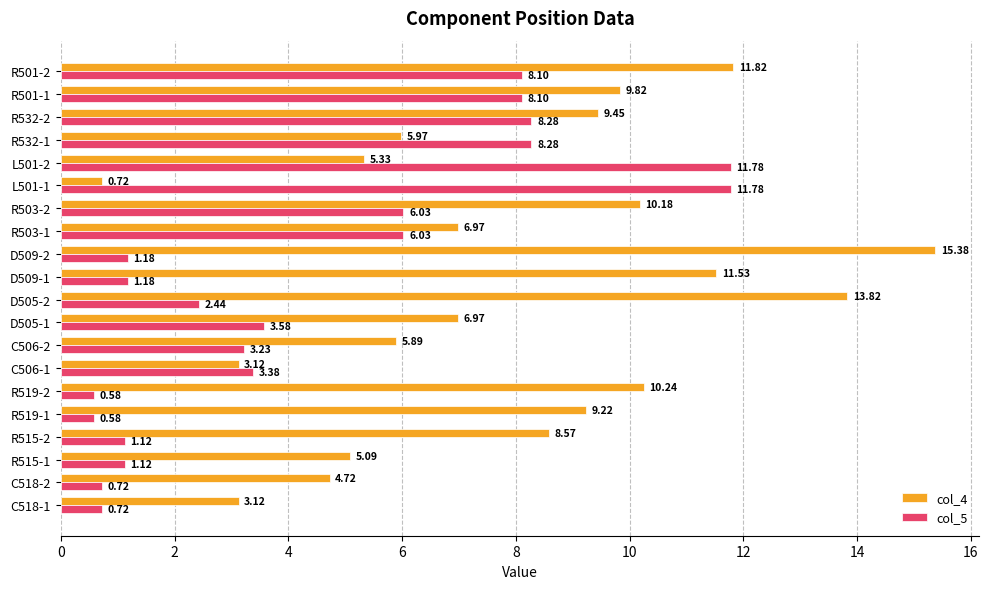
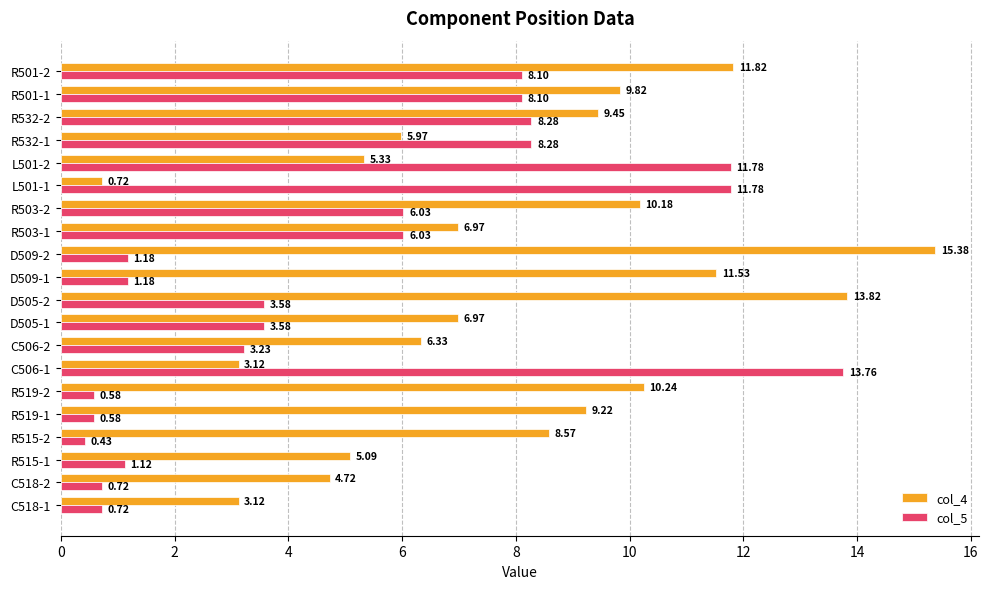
col_5, D505-2: 2.44 -> 3.58
col_4, C506-2: 5.89 -> 6.33
col_5, C506-1: 3.38 -> 13.76
col_5, R515-2: 1.12 -> 0.43
